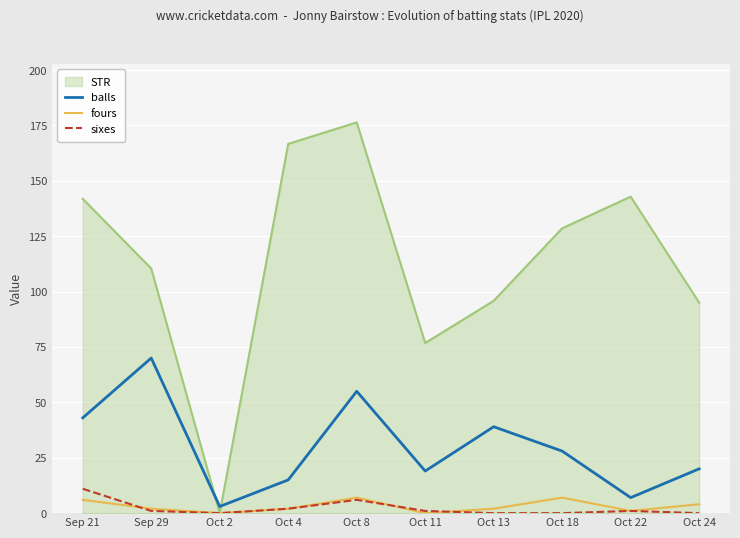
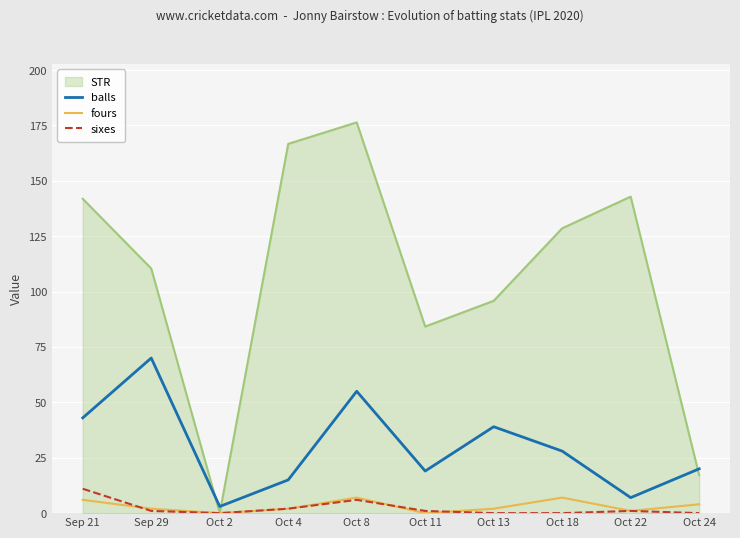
STR, Oct 11: 77 -> 84
STR, Oct 24: 95 -> 17
